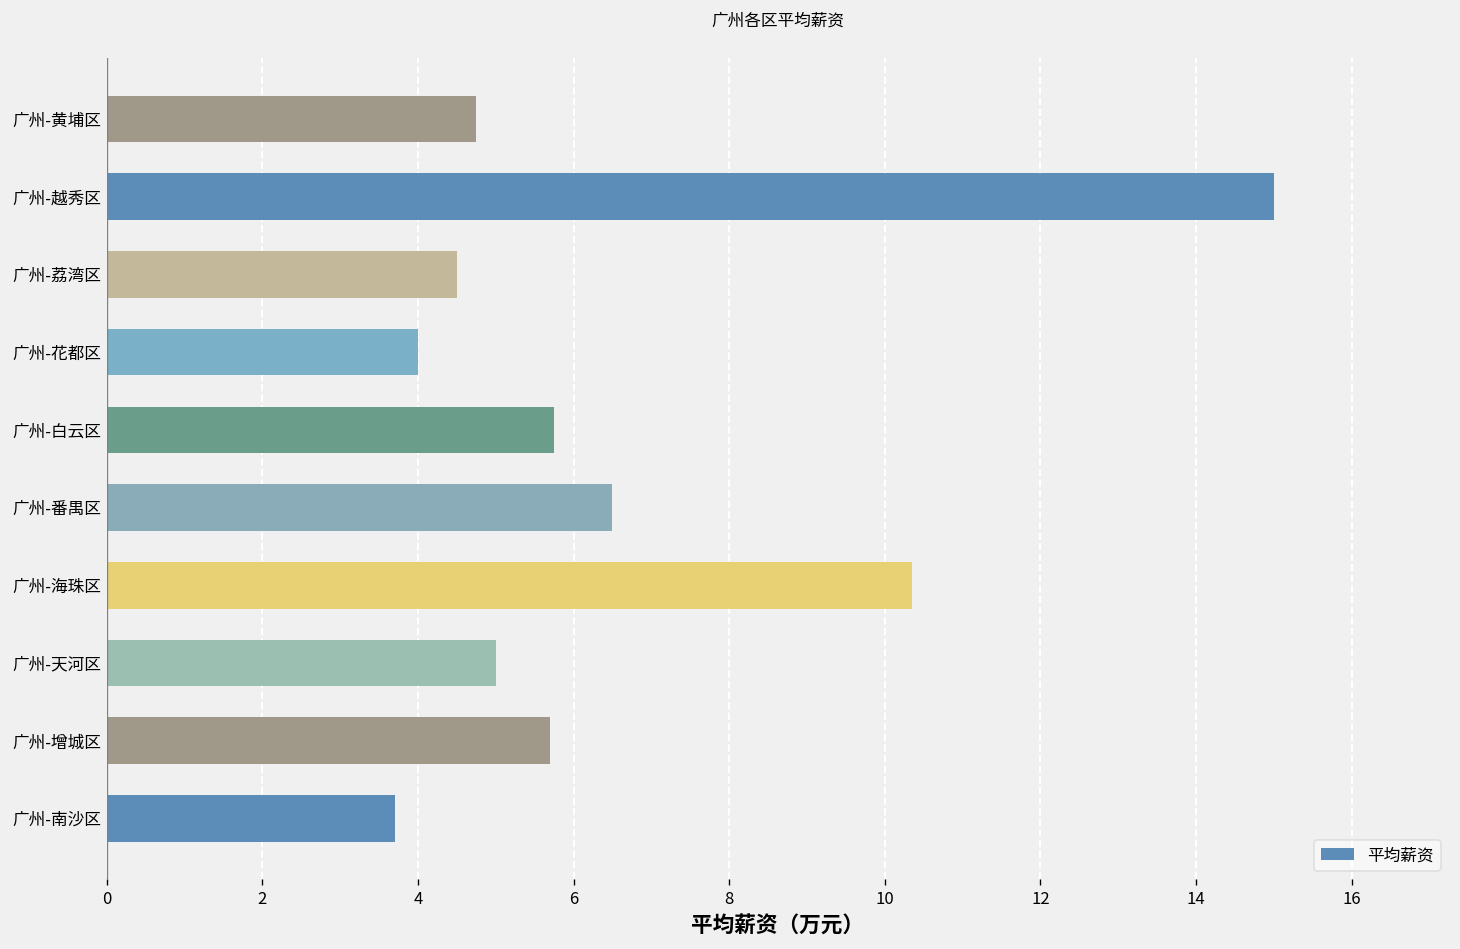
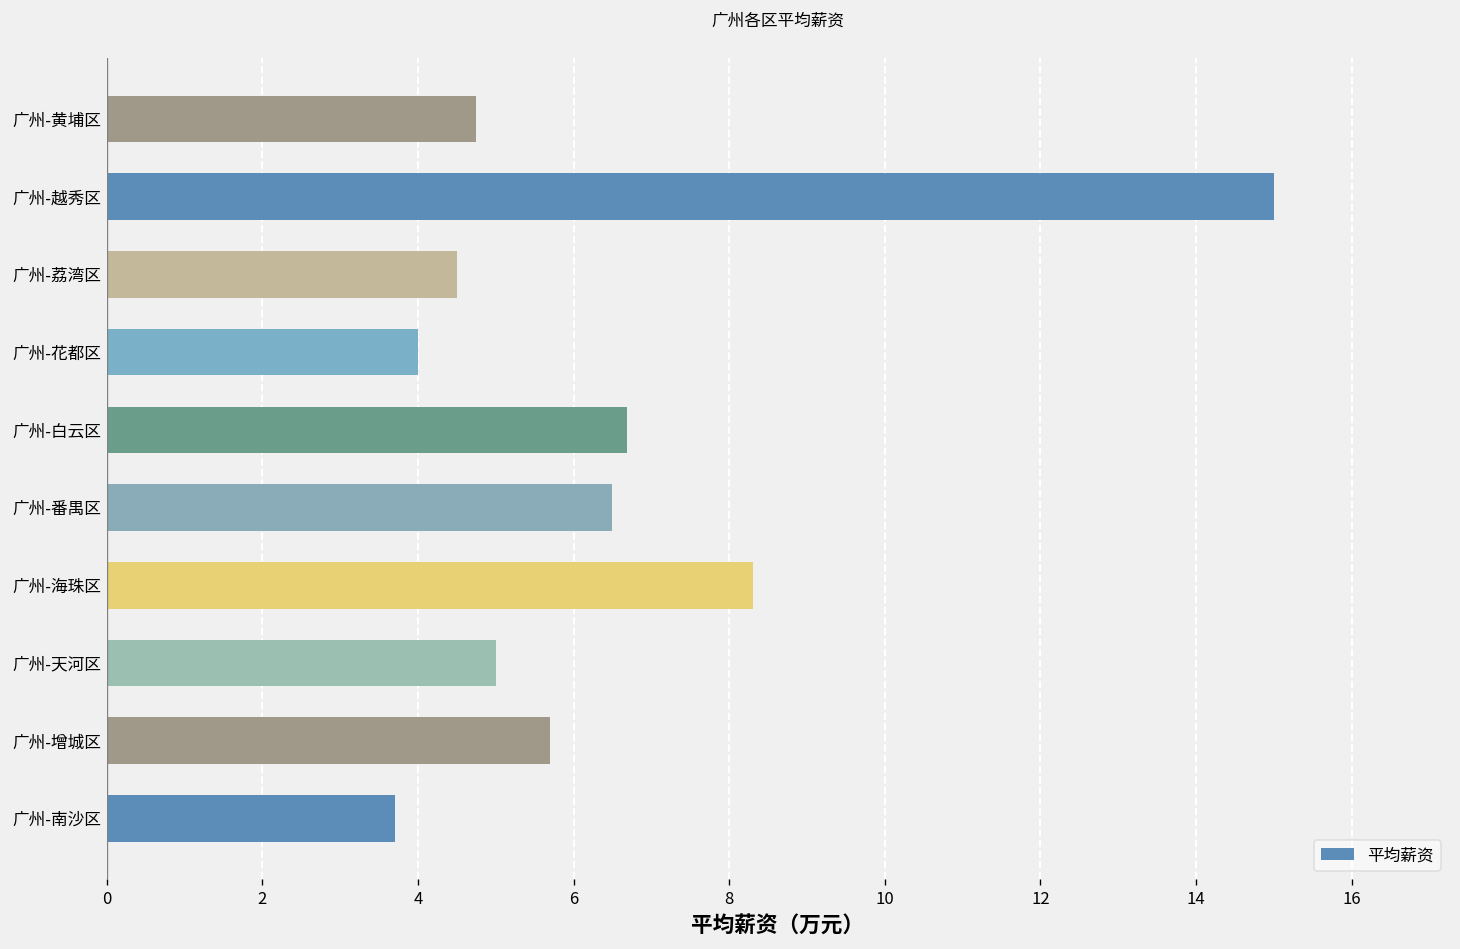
广州-白云区: 5.8 -> 6.7
广州-海珠区: 10.4 -> 8.3
